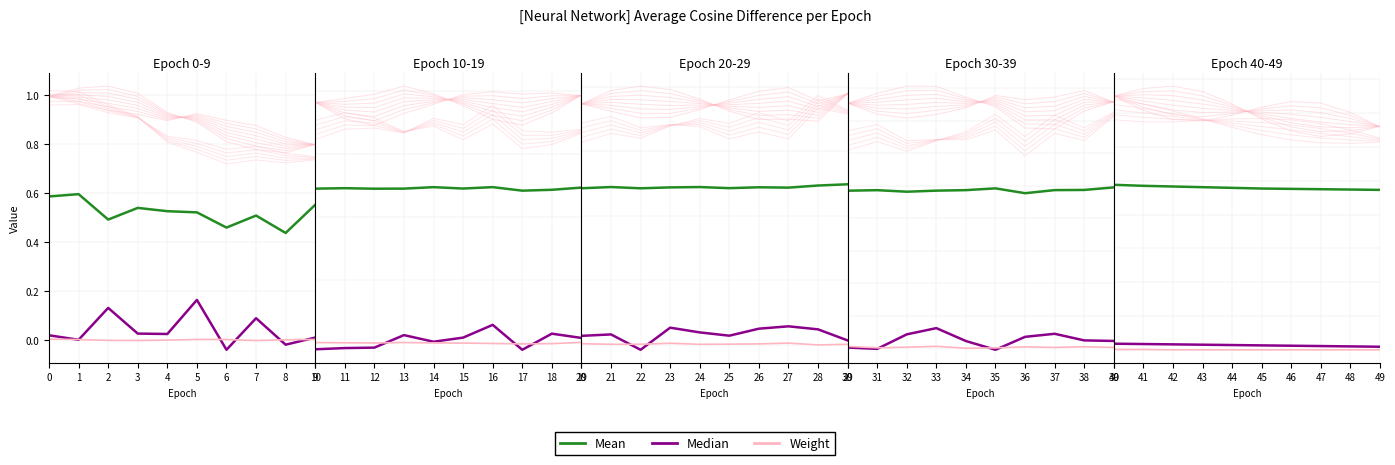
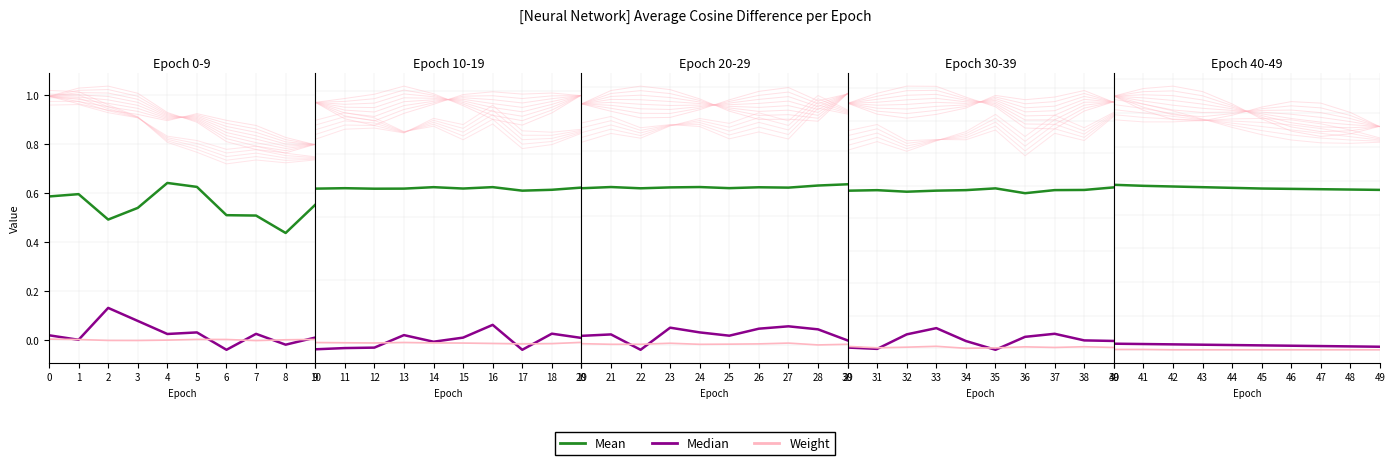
Epoch 0-9, Median, 3: 0.03 -> 0.08
Epoch 0-9, Mean, 4: 0.53 -> 0.64
Epoch 0-9, Mean, 5: 0.52 -> 0.63
Epoch 0-9, Median, 5: 0.16 -> 0.03
Epoch 0-9, Mean, 6: 0.46 -> 0.51
Epoch 0-9, Median, 7: 0.09 -> 0.03
